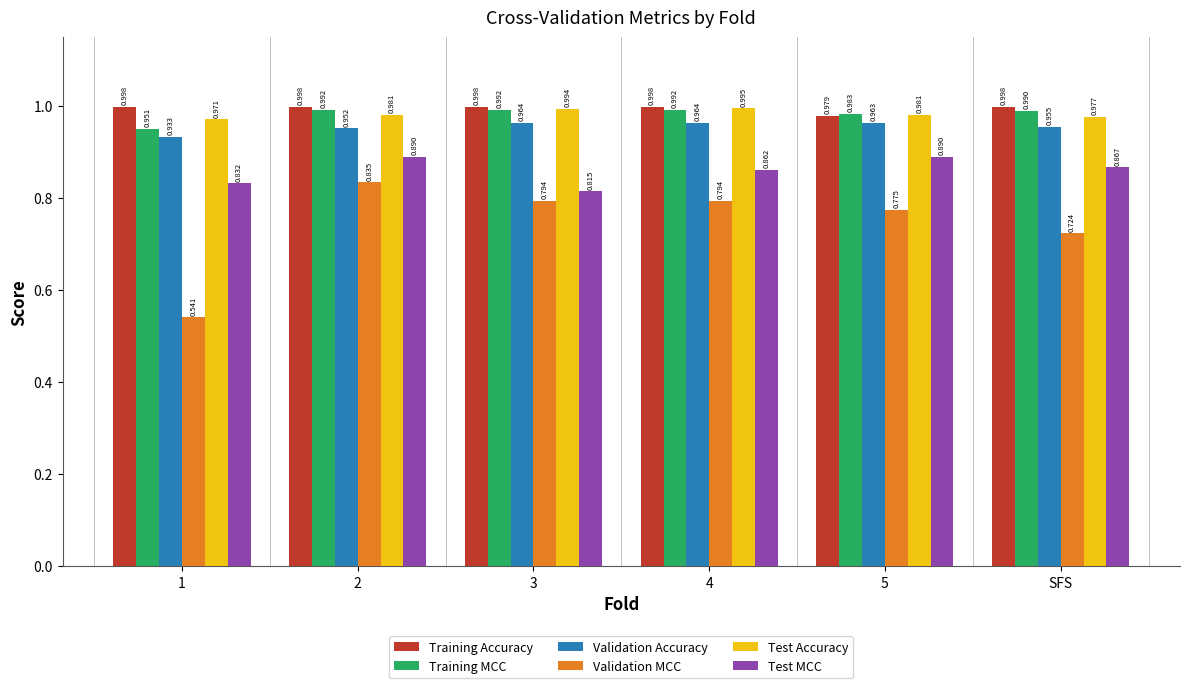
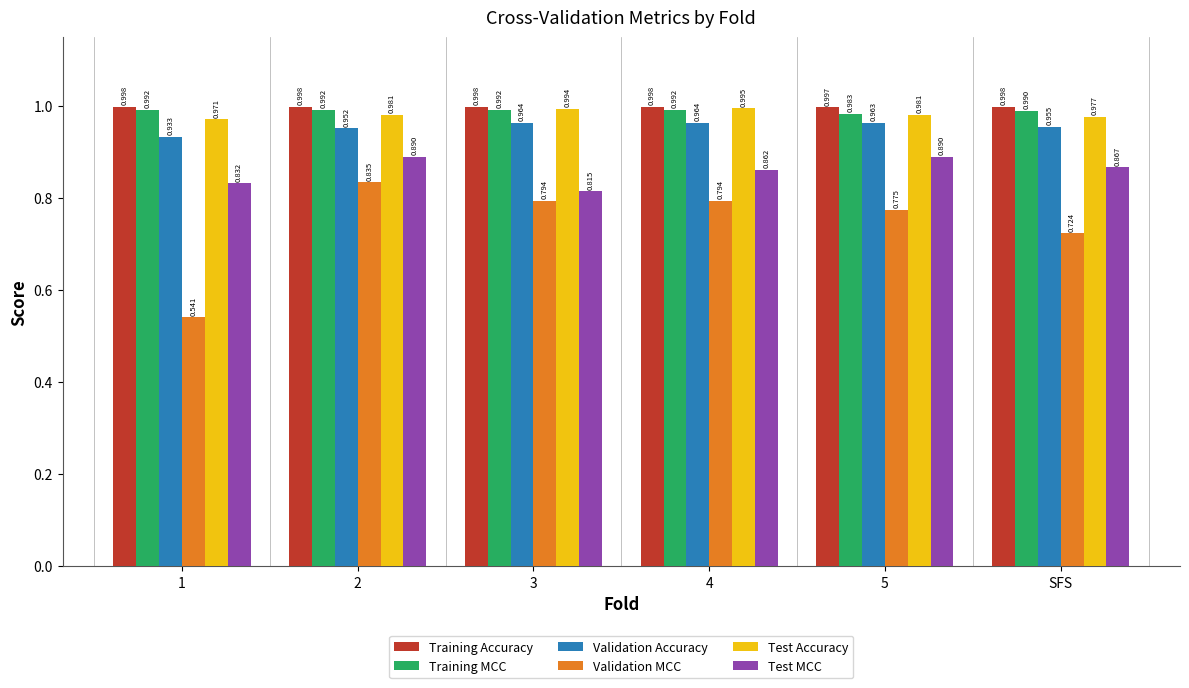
Training MCC, 1: 0.951 -> 0.992
Training Accuracy, 5: 0.979 -> 0.997
